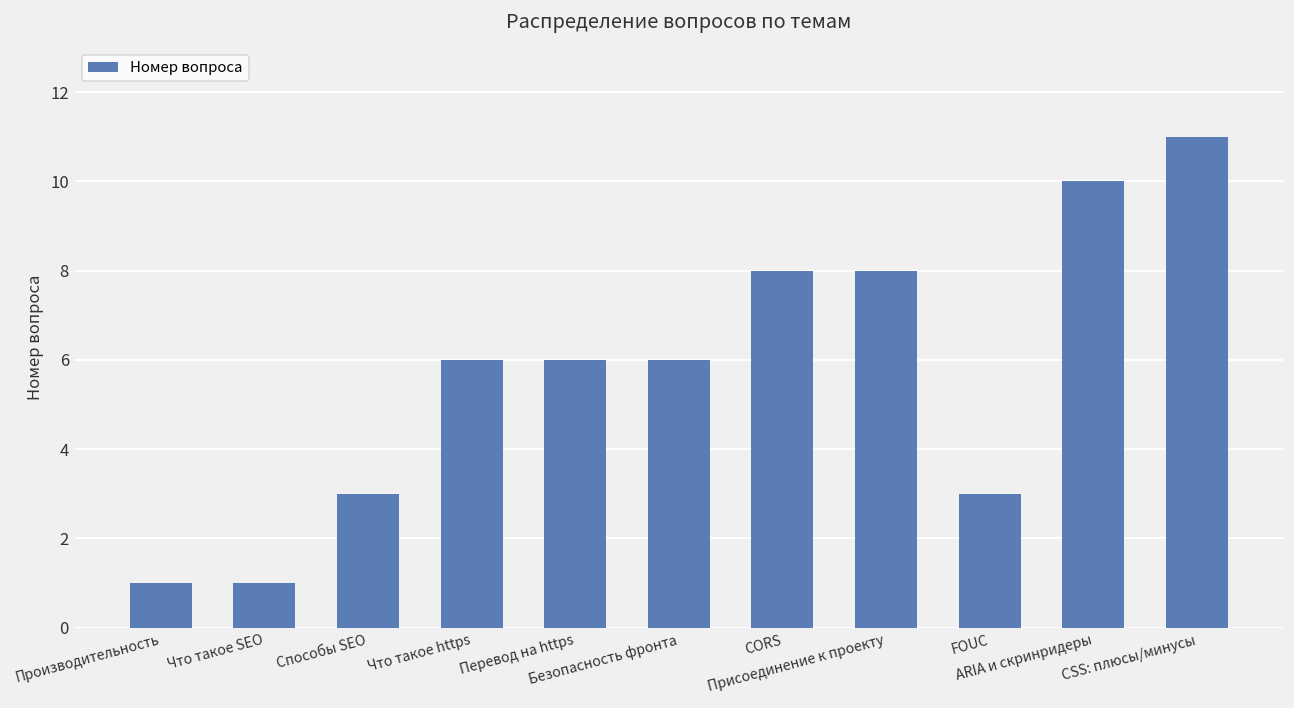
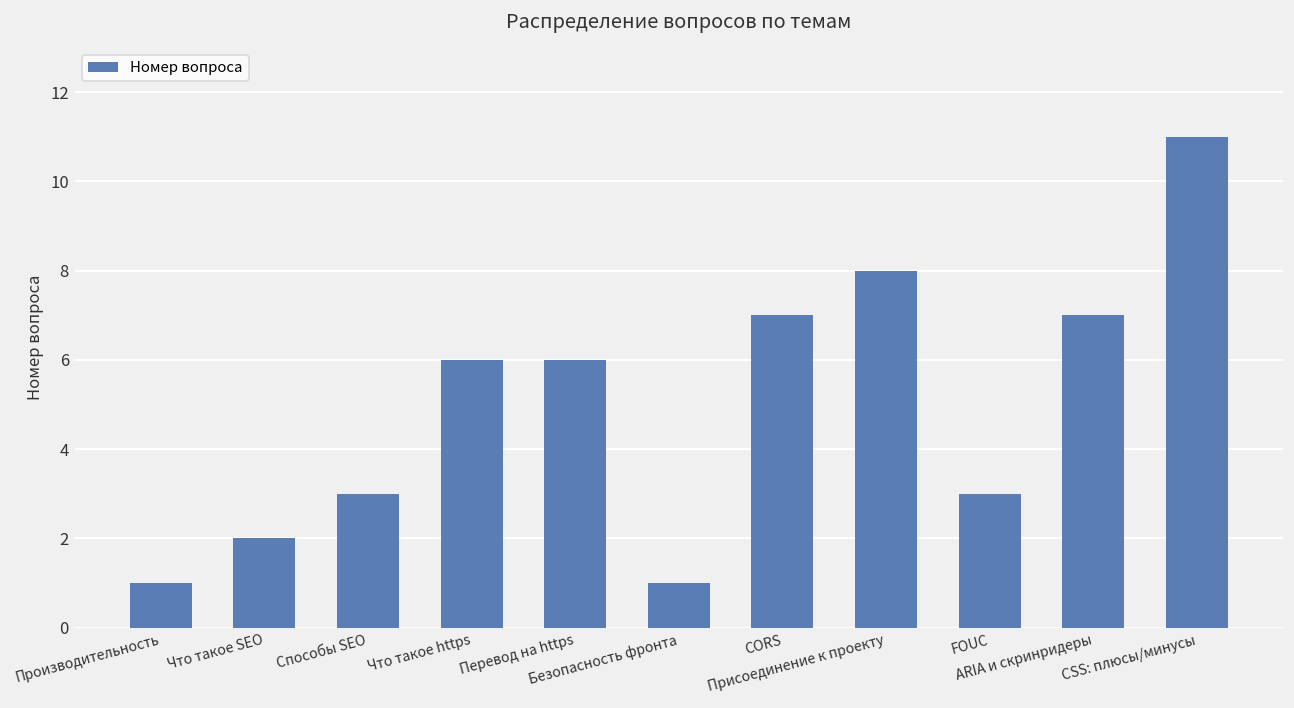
Что такое SEO: 1 -> 2
Безопасность фронта: 6 -> 1
CORS: 8 -> 7
ARIA и скринридеры: 10 -> 7
